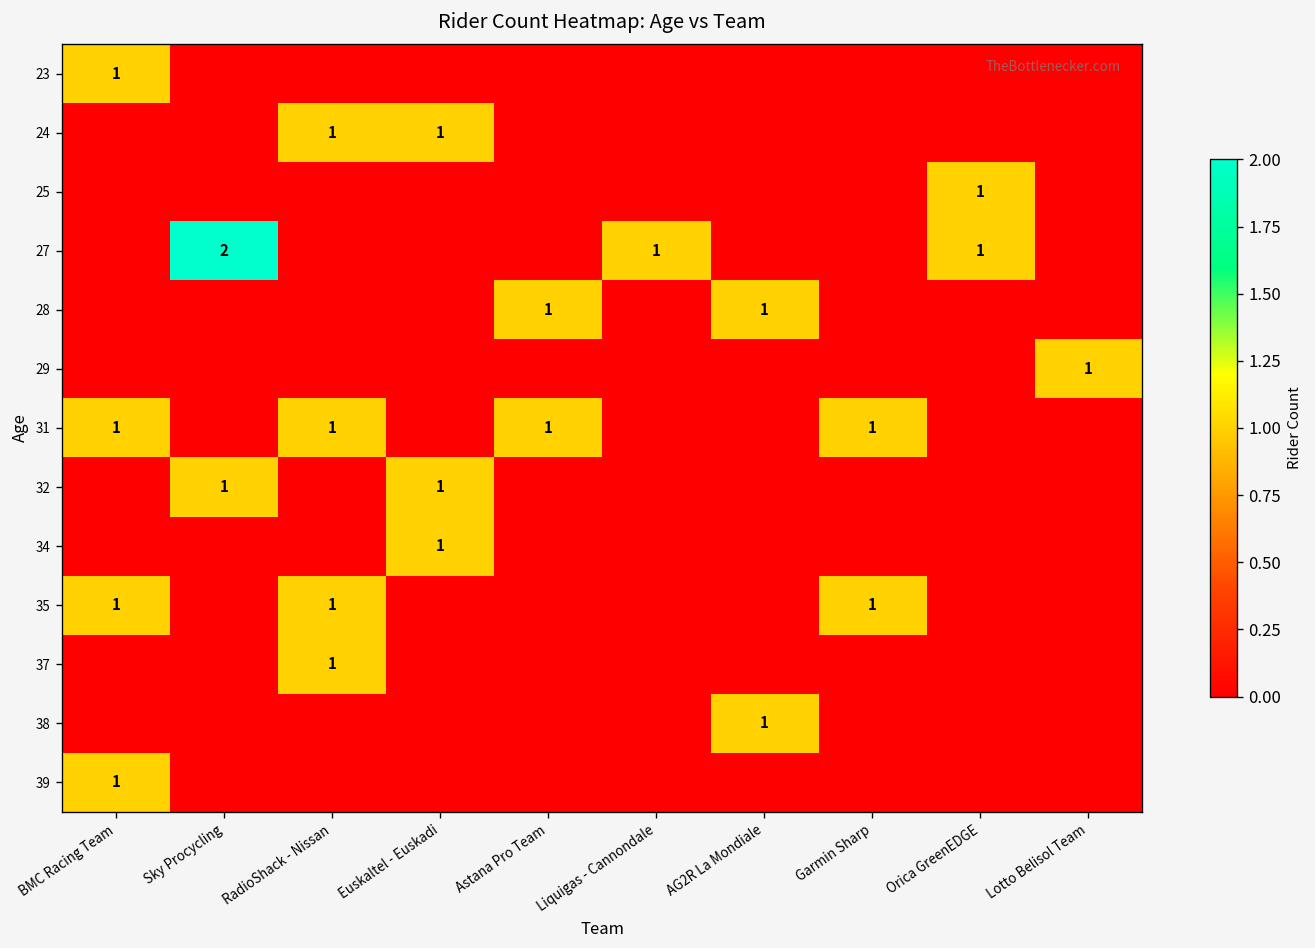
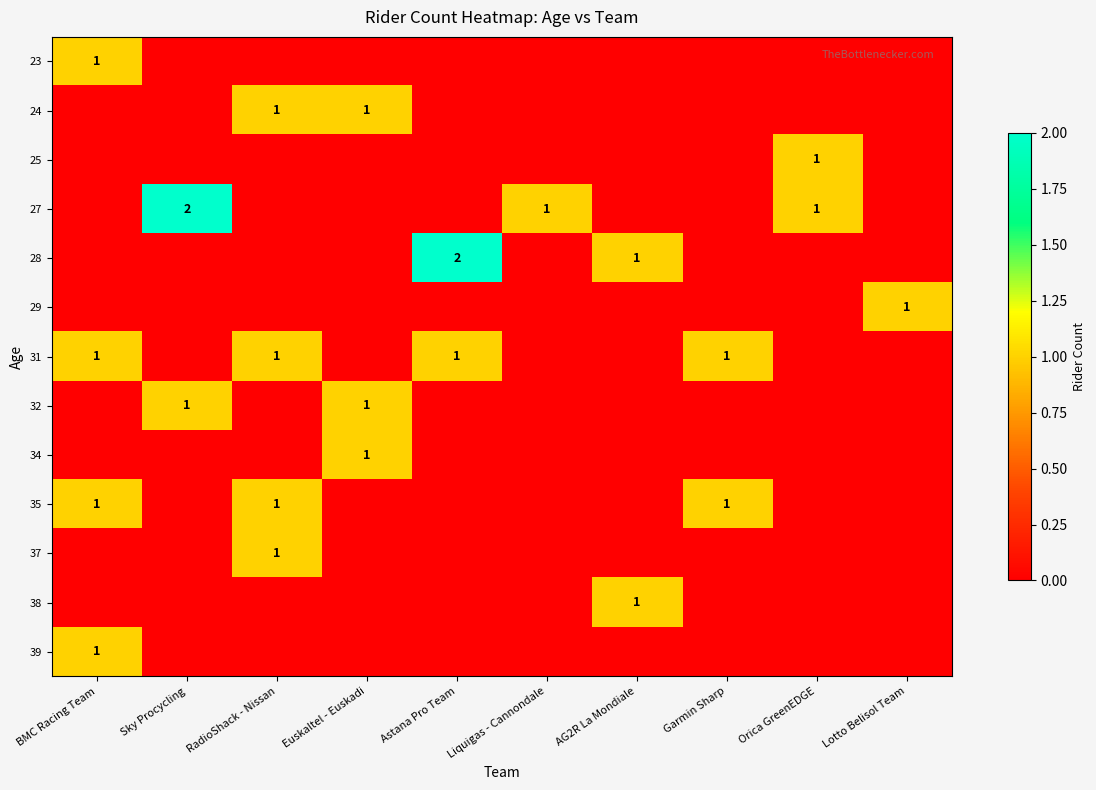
28, Astana Pro Team: 1 -> 2
